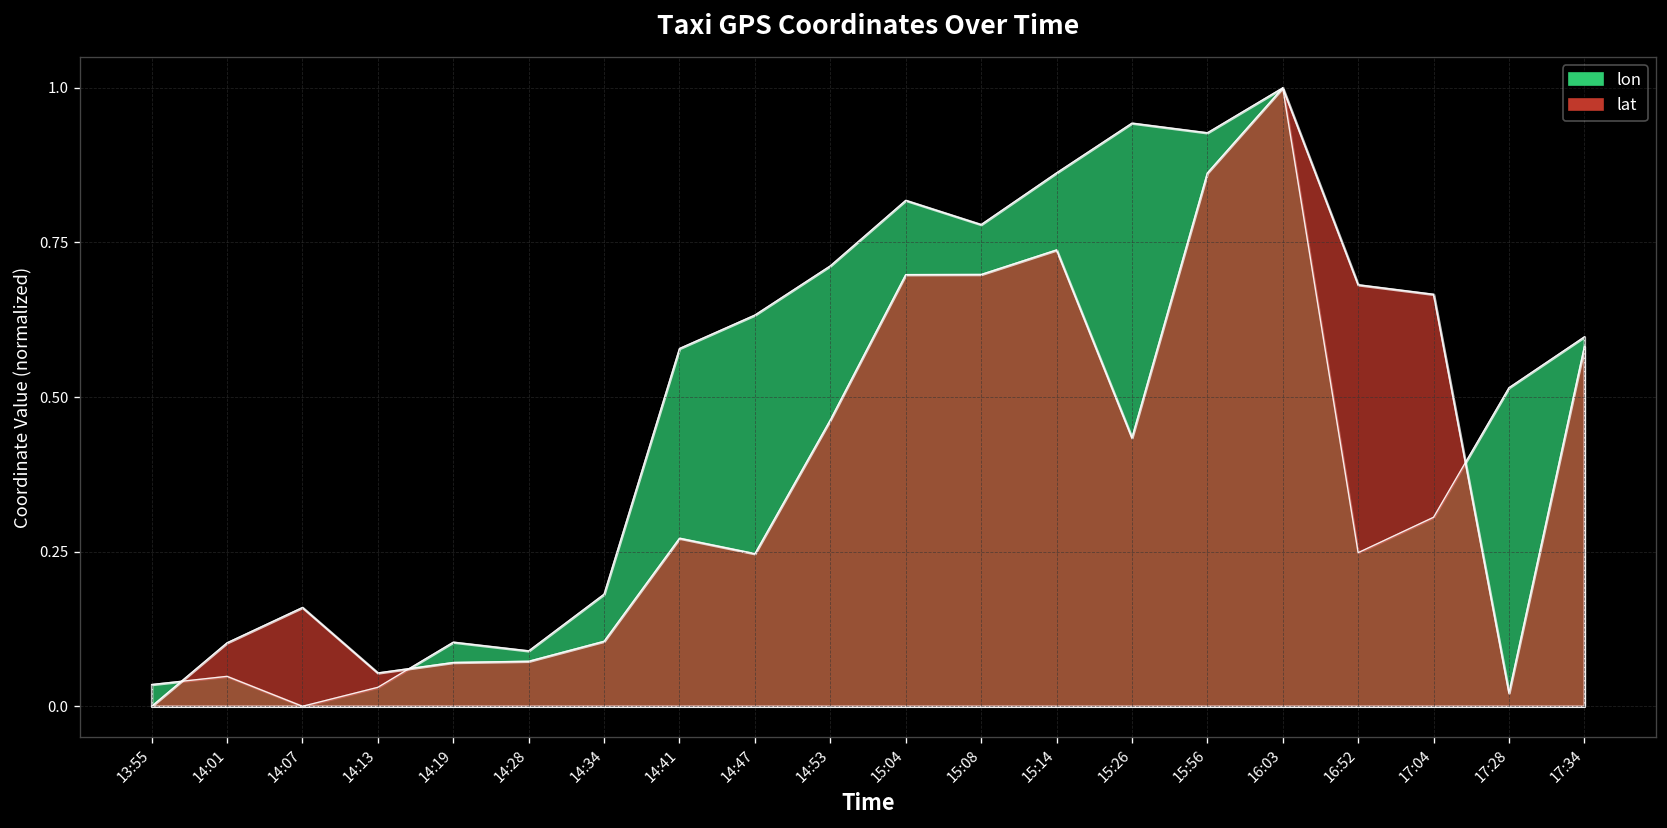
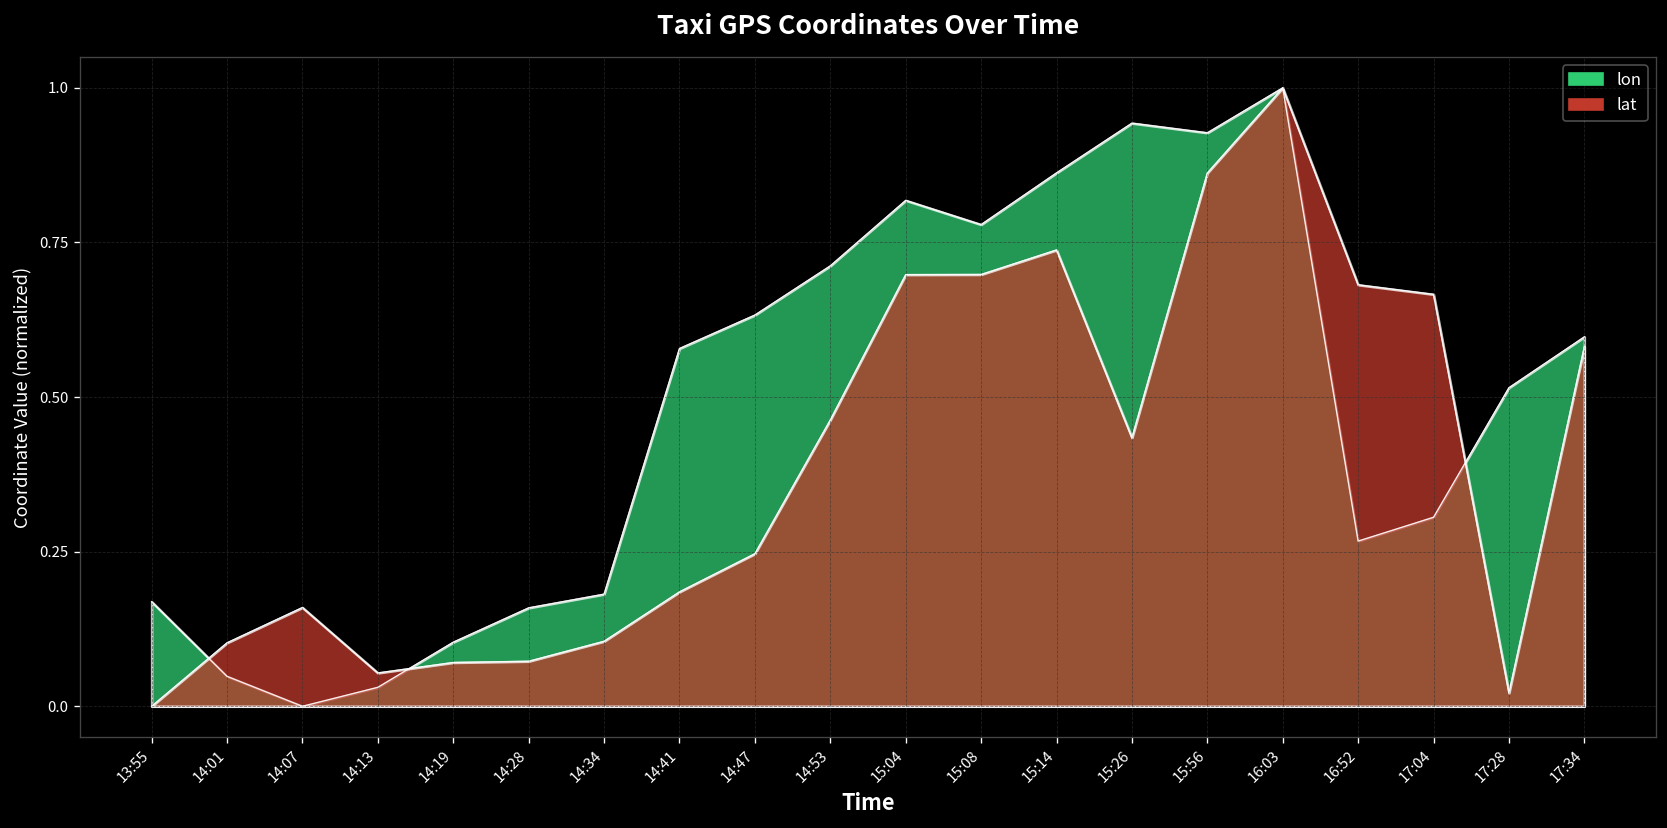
lon, 13:55: 0.04 -> 0.17
lon, 14:28: 0.09 -> 0.16
lat, 14:41: 0.27 -> 0.18
lon, 16:52: 0.25 -> 0.27
